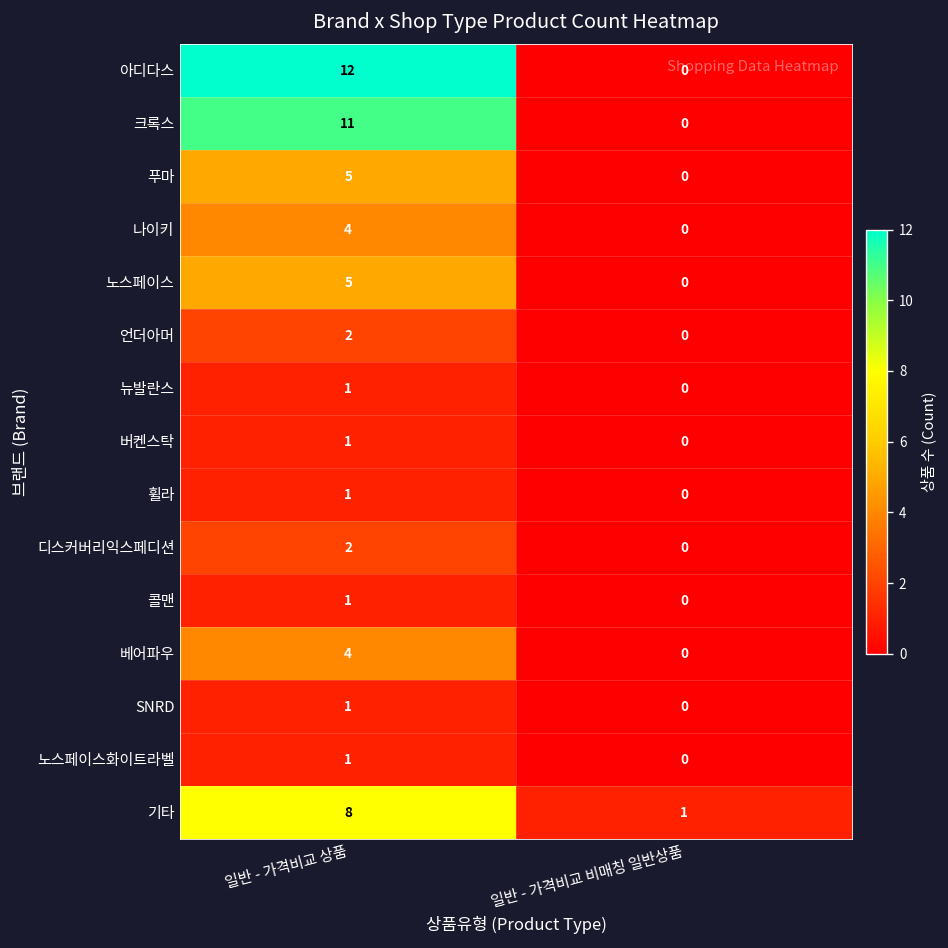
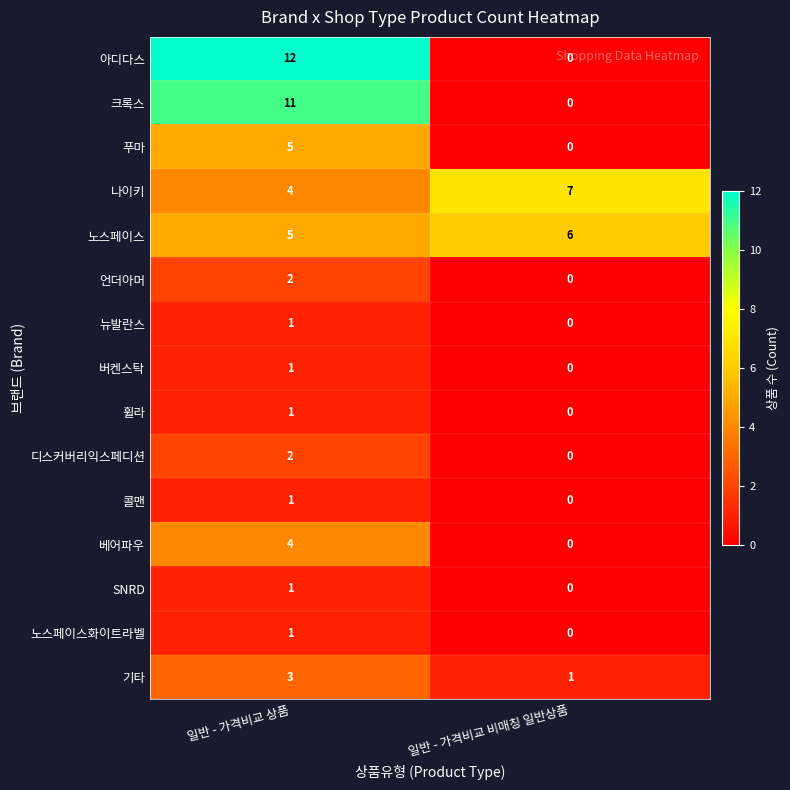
나이키, 일반 - 가격비교 비매칭 일반상품: 0 -> 7
노스페이스, 일반 - 가격비교 비매칭 일반상품: 0 -> 6
기타, 일반 - 가격비교 상품: 8 -> 3
